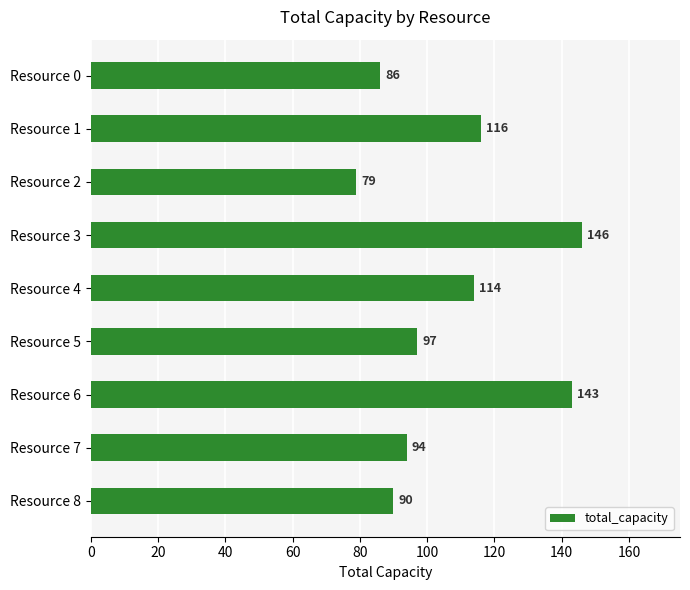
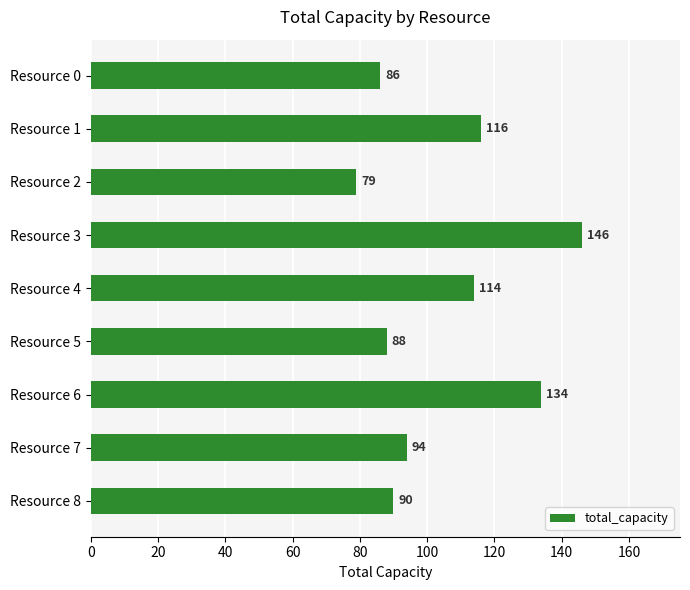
Resource 5: 97 -> 88
Resource 6: 143 -> 134
